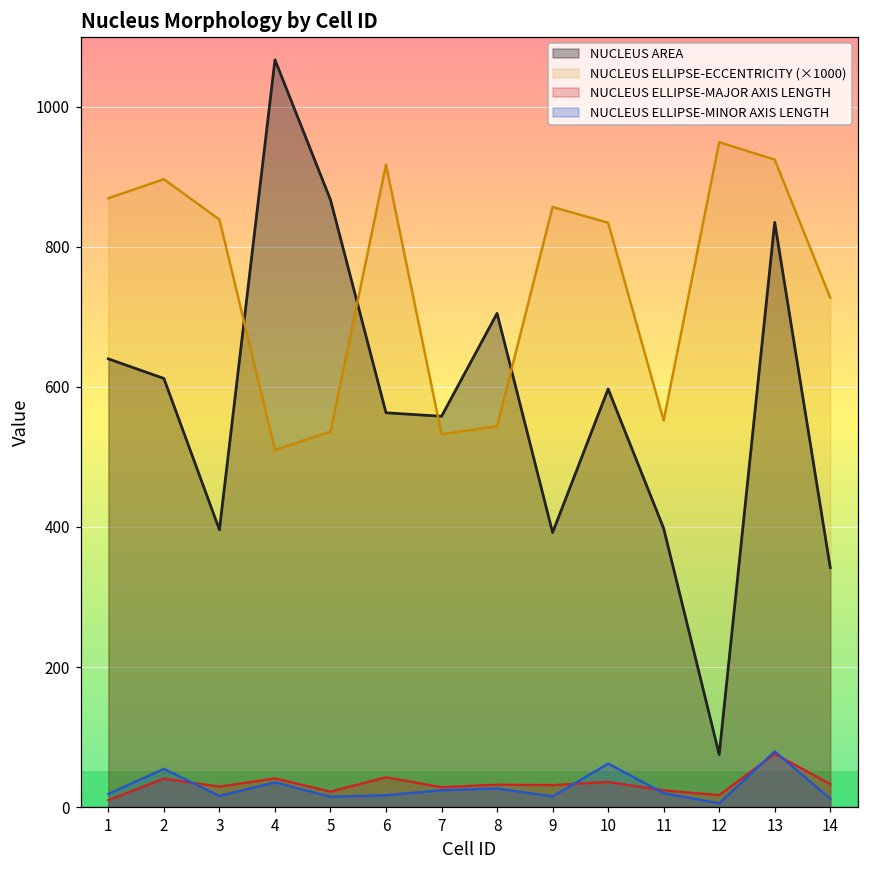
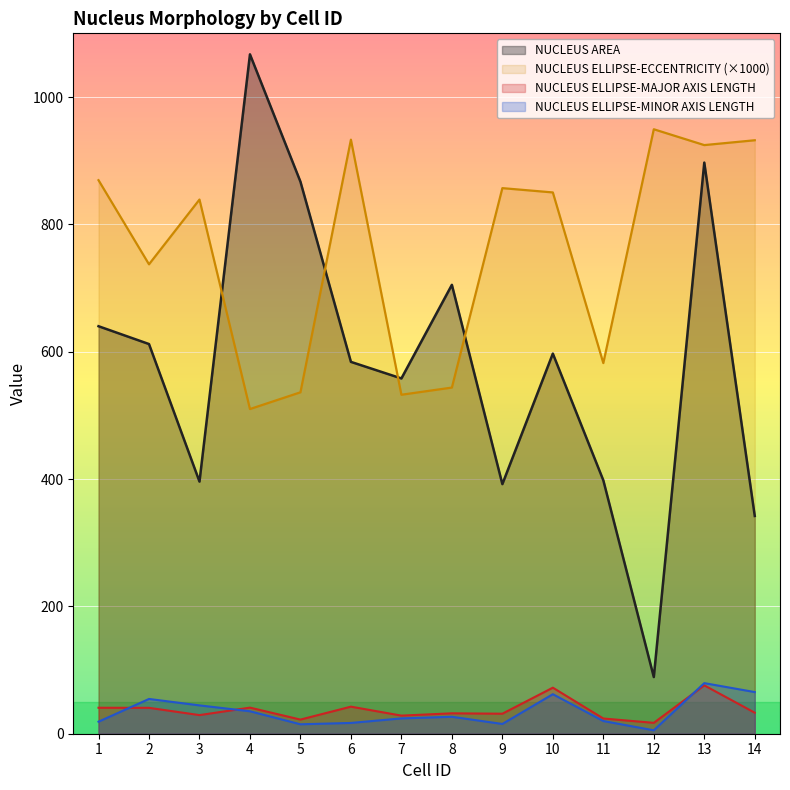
NUCLEUS ELLIPSE-MAJOR AXIS LENGTH, 1: 10 -> 40
NUCLEUS ELLIPSE-ECCENTRICITY (×1000), 2: 900 -> 740
NUCLEUS ELLIPSE-MINOR AXIS LENGTH, 3: 20 -> 40
NUCLEUS AREA, 6: 560 -> 580
NUCLEUS ELLIPSE-ECCENTRICITY (×1000), 6: 920 -> 930
NUCLEUS ELLIPSE-ECCENTRICITY (×1000), 10: 830 -> 850
NUCLEUS ELLIPSE-MAJOR AXIS LENGTH, 10: 40 -> 70
NUCLEUS ELLIPSE-ECCENTRICITY (×1000), 11: 550 -> 580
NUCLEUS AREA, 12: 80 -> 90
NUCLEUS AREA, 13: 840 -> 900
NUCLEUS ELLIPSE-ECCENTRICITY (×1000), 14: 730 -> 930
NUCLEUS ELLIPSE-MINOR AXIS LENGTH, 14: 10 -> 70
